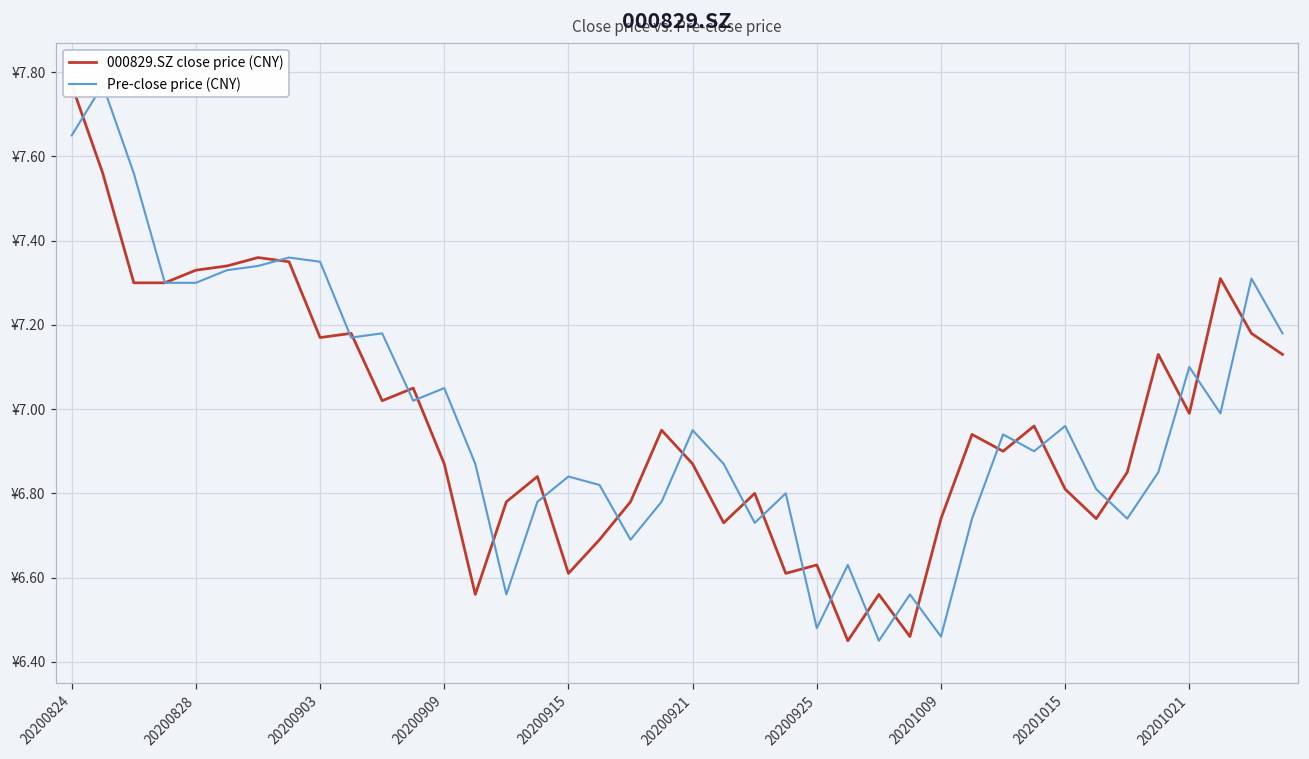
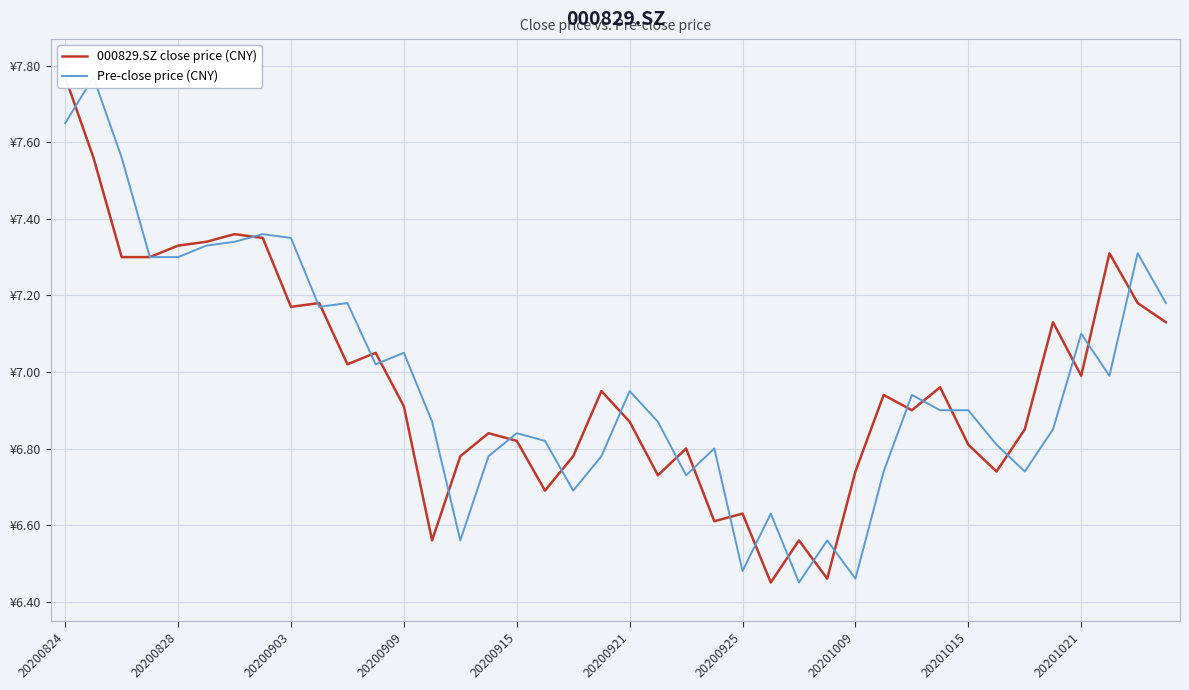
000829.SZ close price (CNY), 20200909: ¥6.87 -> ¥6.91
000829.SZ close price (CNY), 20200915: ¥6.61 -> ¥6.82
Pre-close price (CNY), 20201015: ¥6.96 -> ¥6.90
